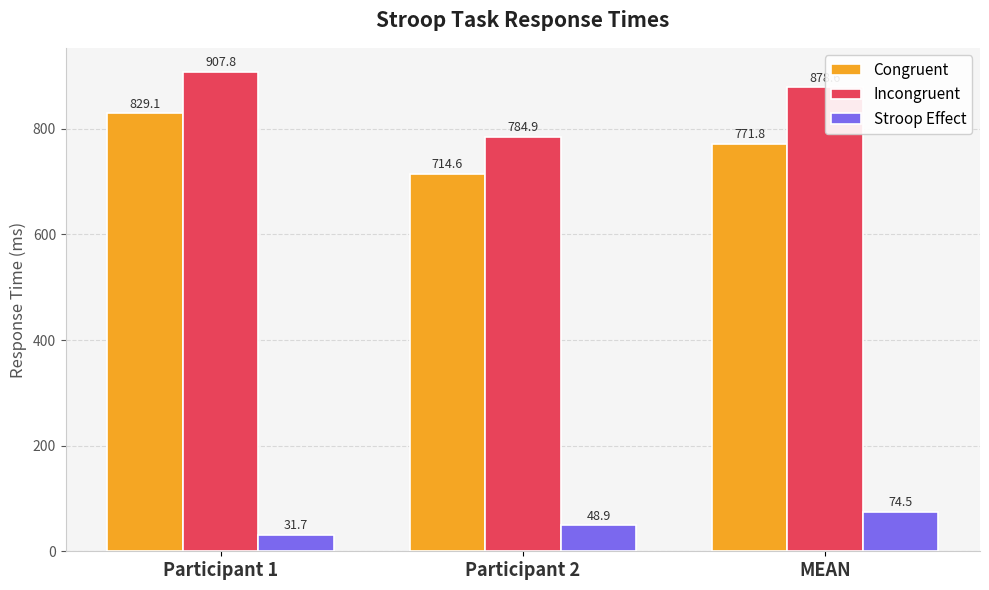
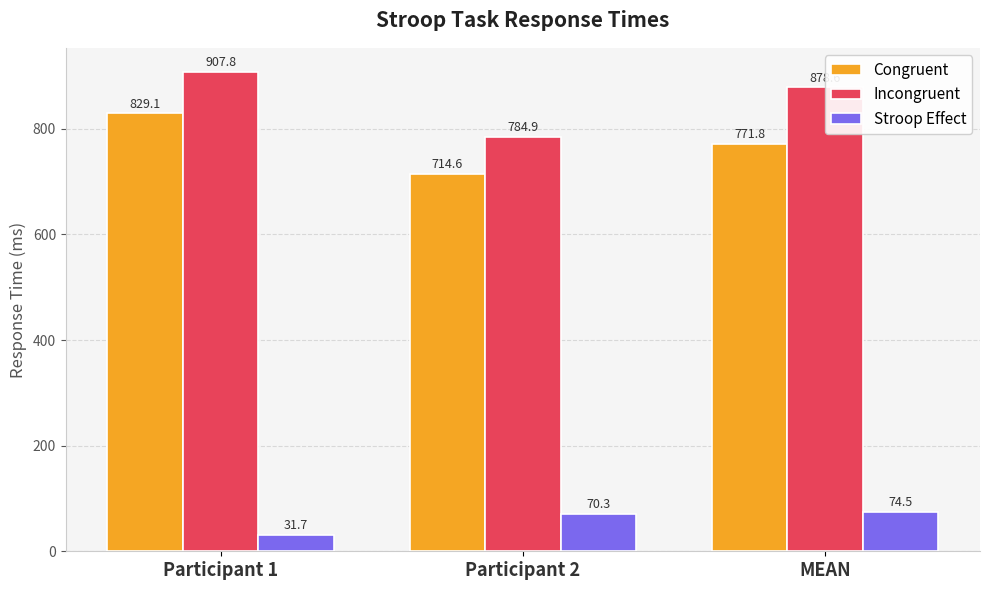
Stroop Effect, Participant 2: 48.9 -> 70.3
